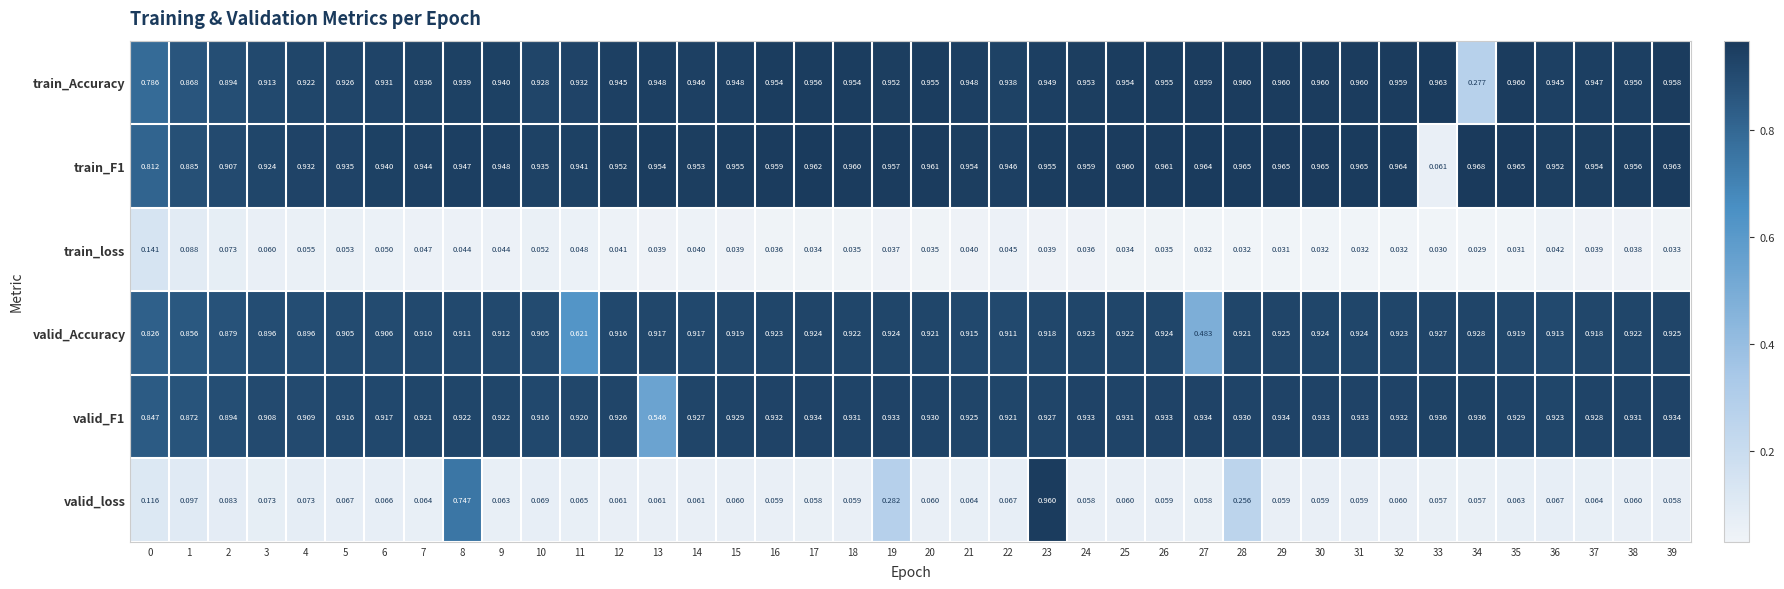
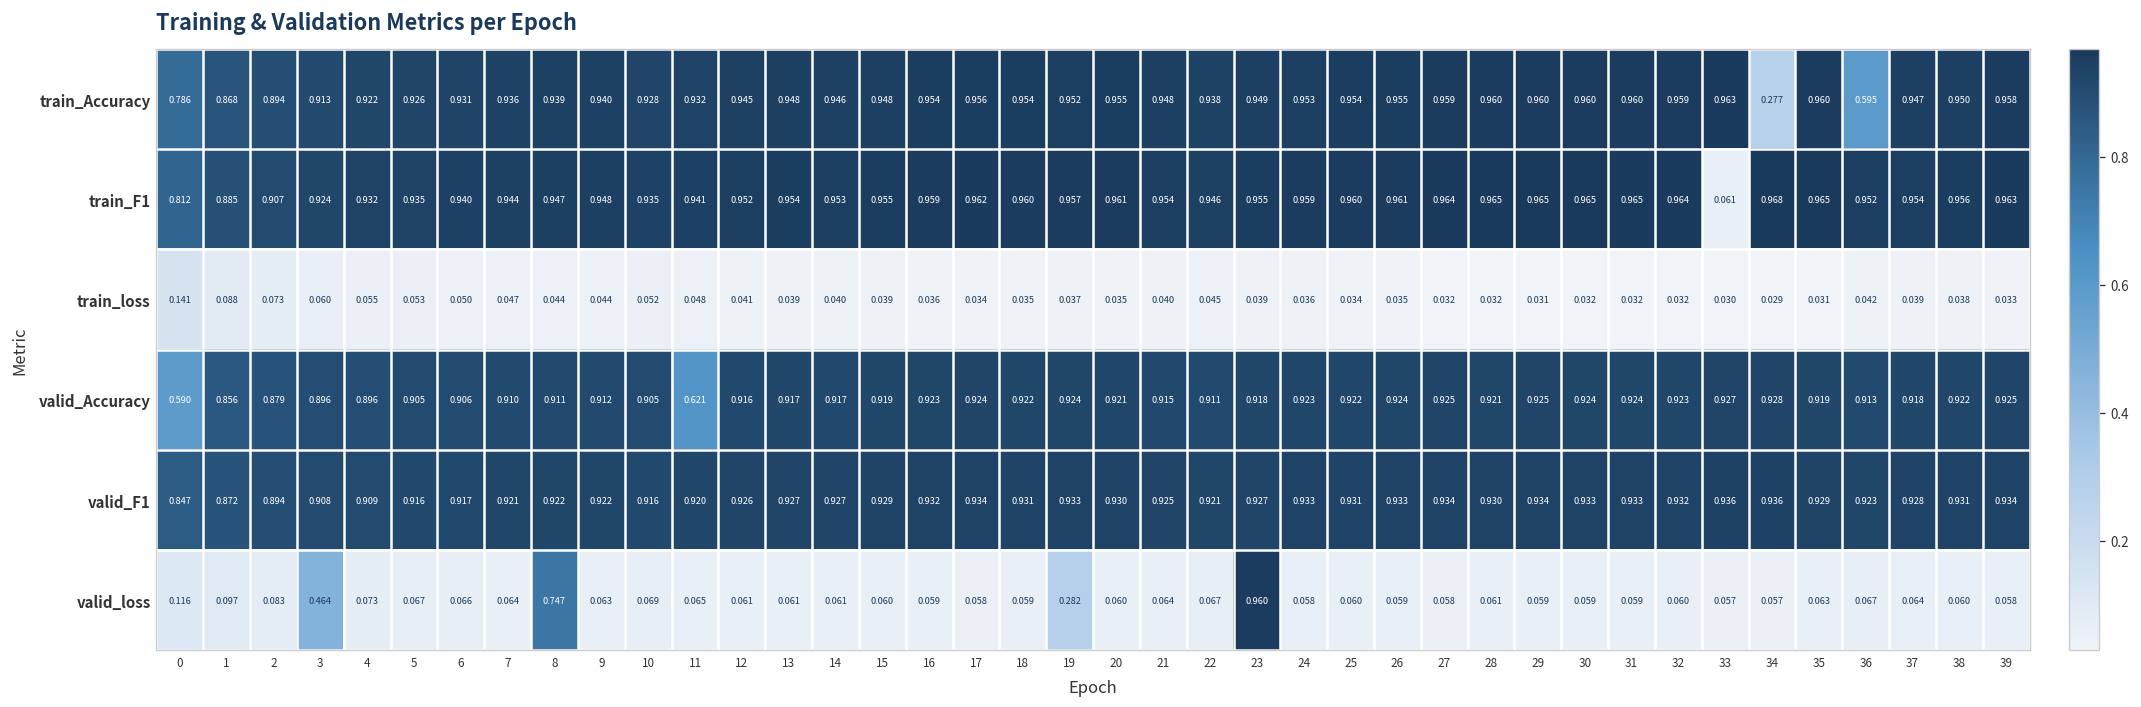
train_Accuracy, 36: 0.945 -> 0.595
valid_Accuracy, 0: 0.826 -> 0.590
valid_Accuracy, 27: 0.483 -> 0.925
valid_F1, 13: 0.546 -> 0.927
valid_loss, 3: 0.073 -> 0.464
valid_loss, 28: 0.256 -> 0.061
